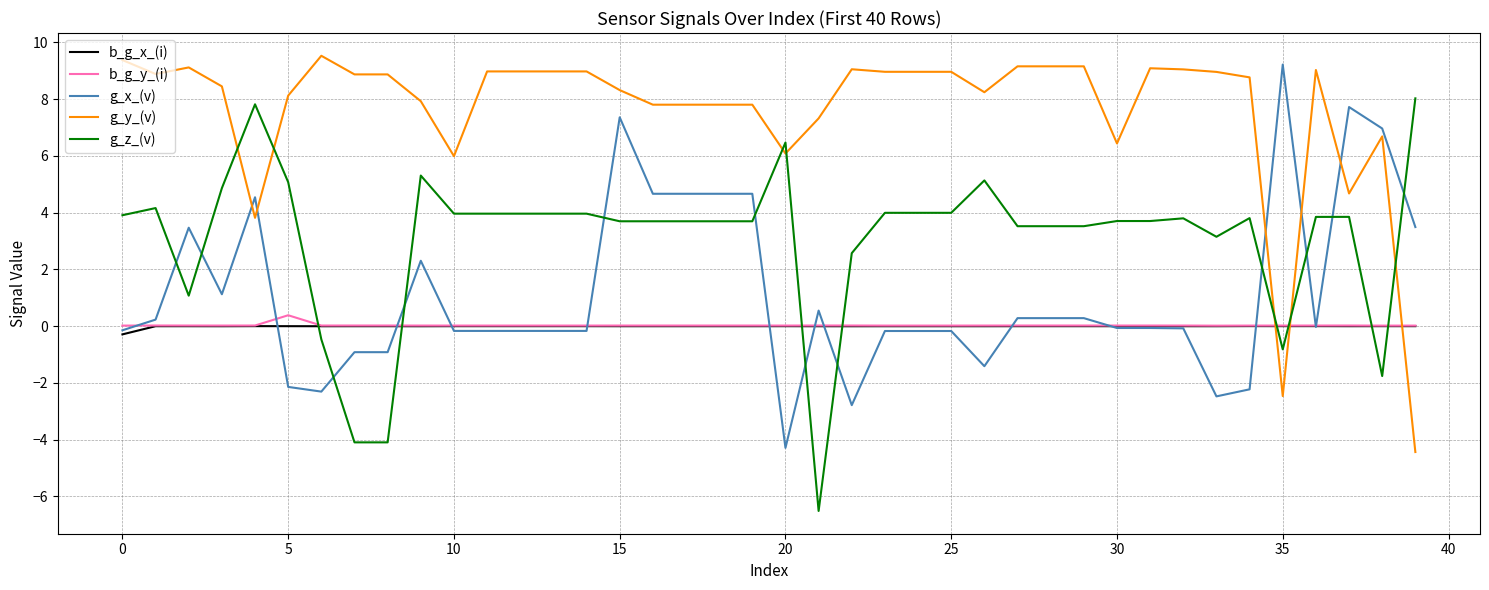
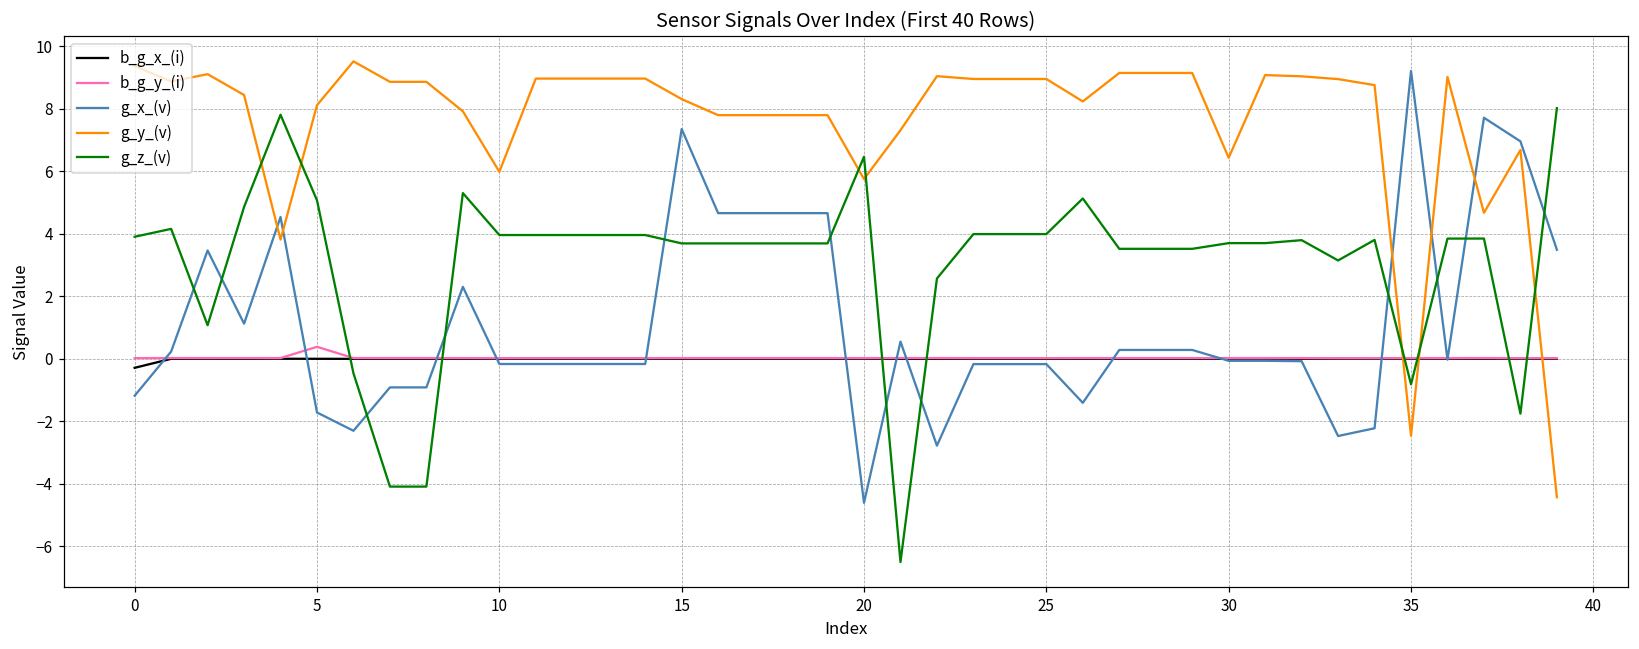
g_x_(v), 0: -0.1 -> -1.2
g_x_(v), 5: -2.1 -> -1.7
g_x_(v), 20: -4.3 -> -4.6
g_y_(v), 20: 6.1 -> 5.8
